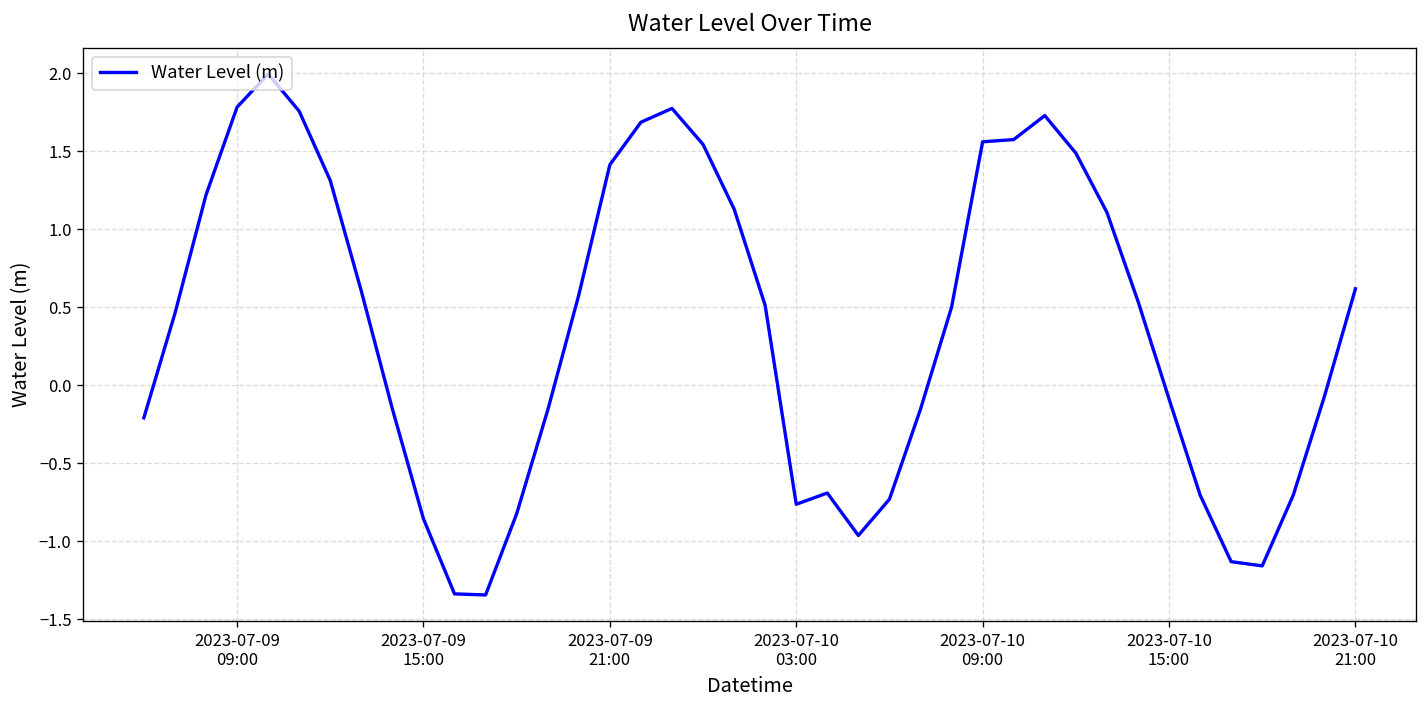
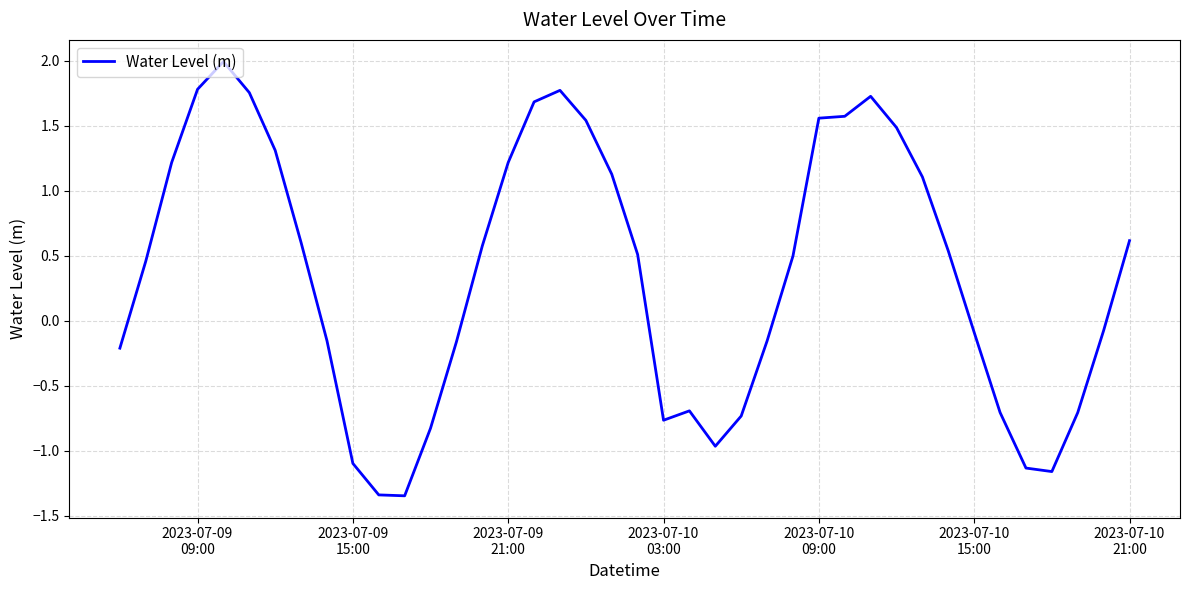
2023-07-09 15:00: -0.86 -> -1.10
2023-07-09 21:00: 1.41 -> 1.22
